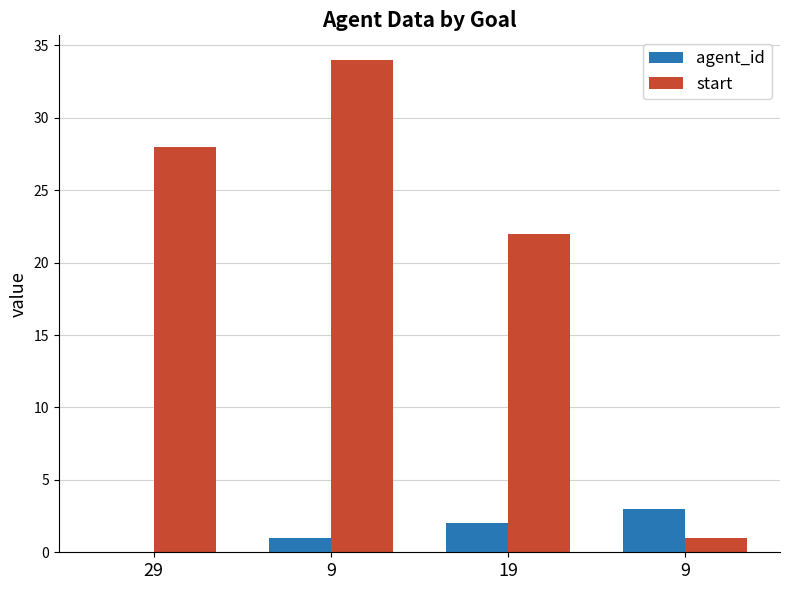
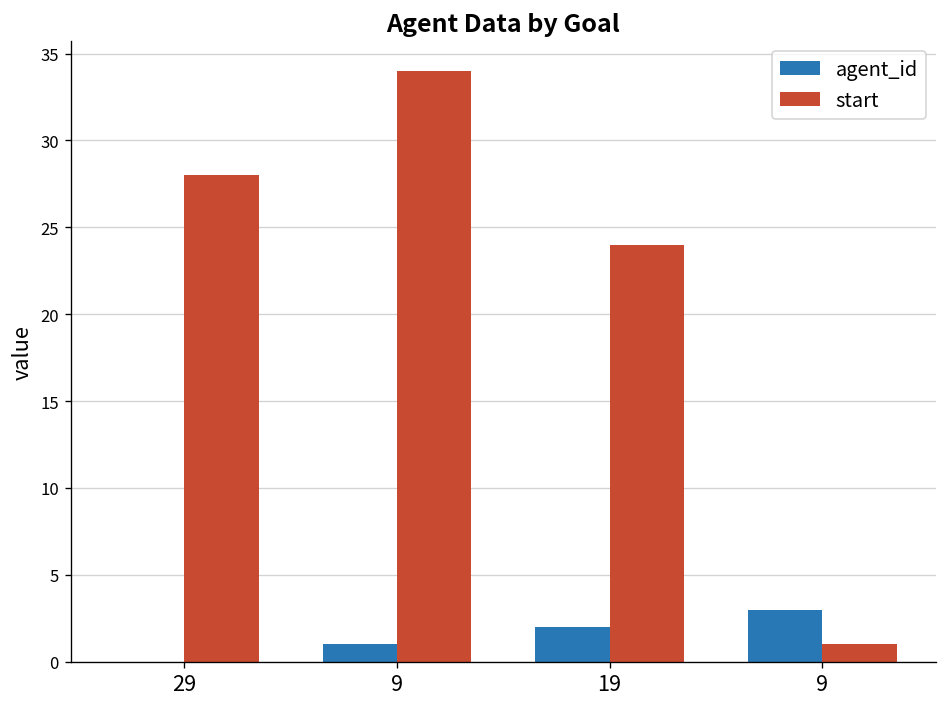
start, 19: 22 -> 24
